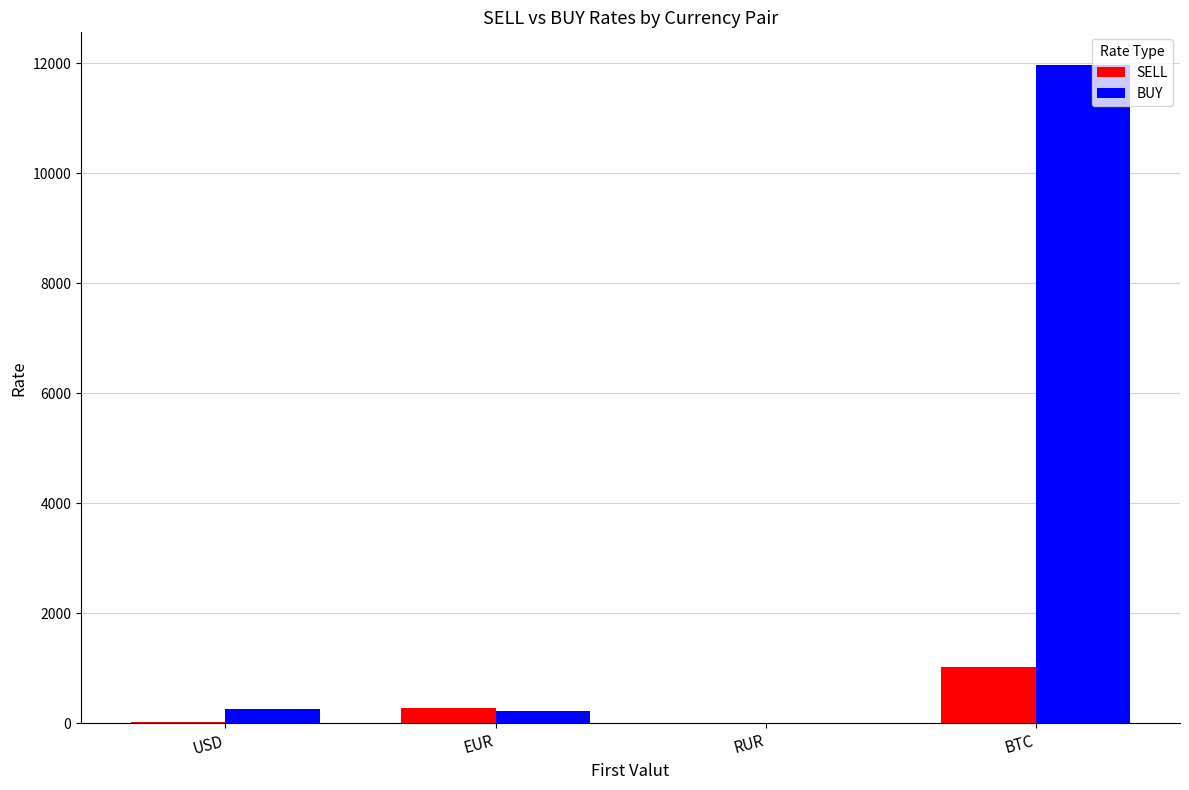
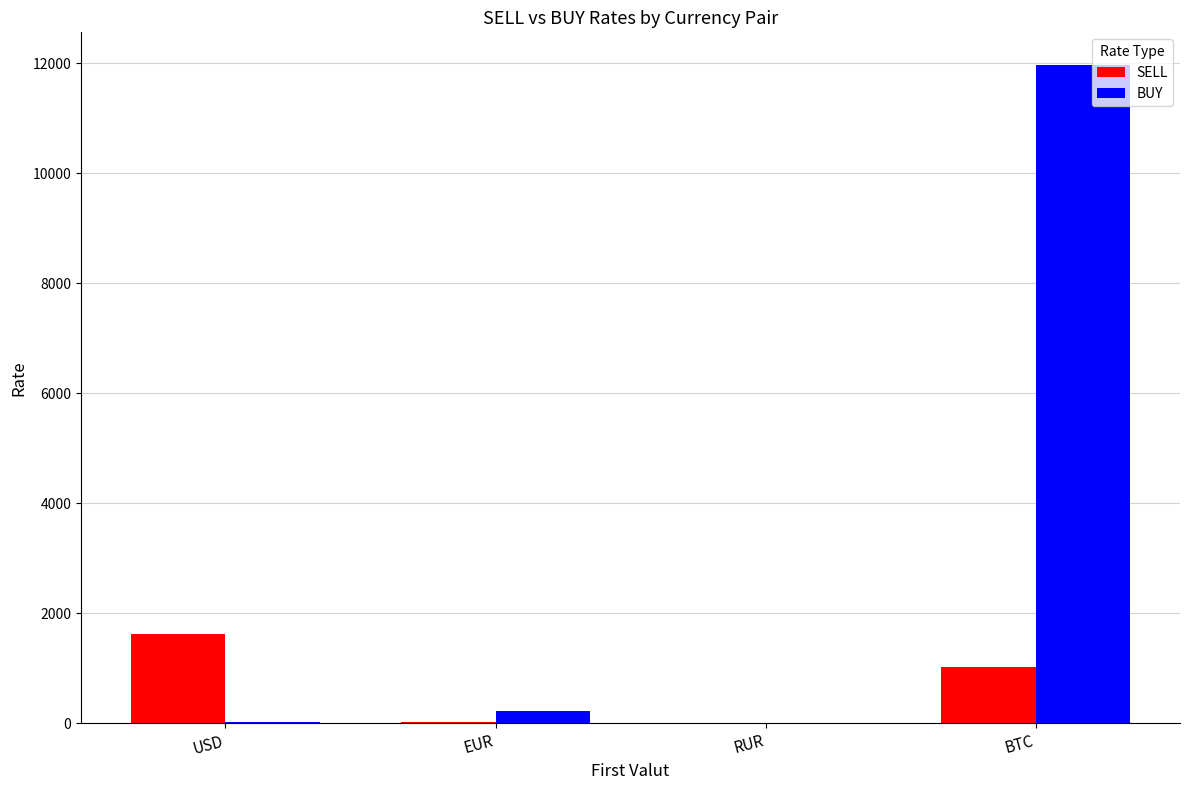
SELL, USD: 0 -> 1600
BUY, USD: 300 -> 0
SELL, EUR: 300 -> 0
